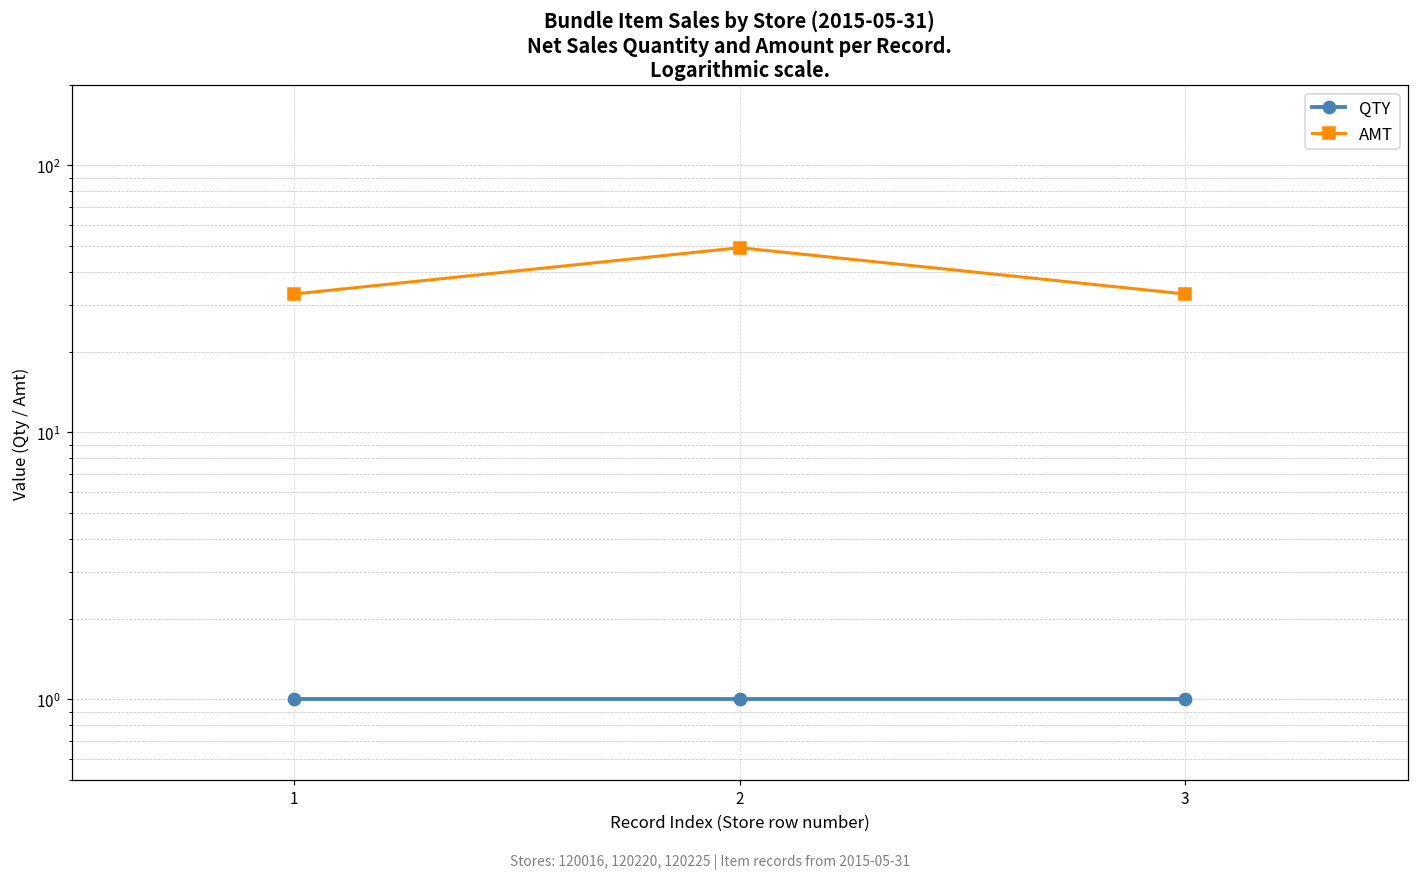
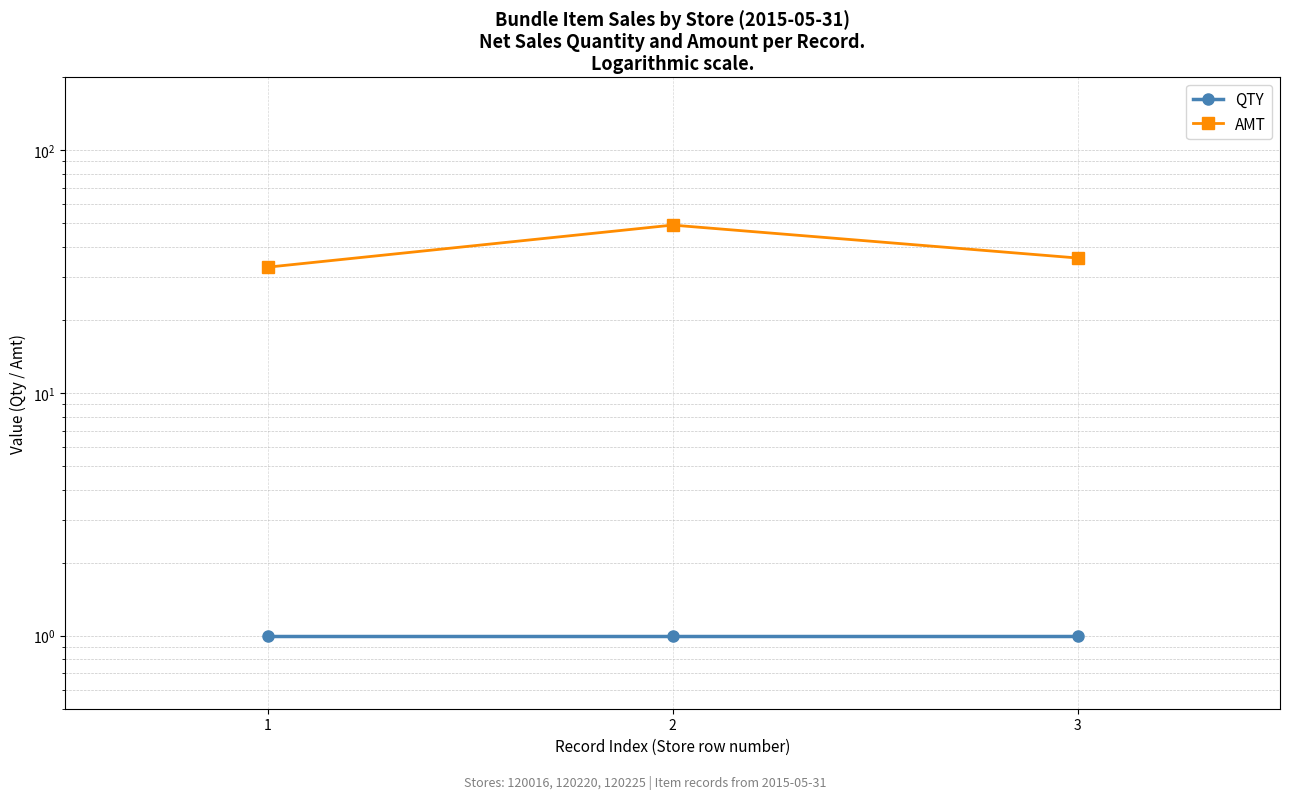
AMT, 3: 33 -> 36
